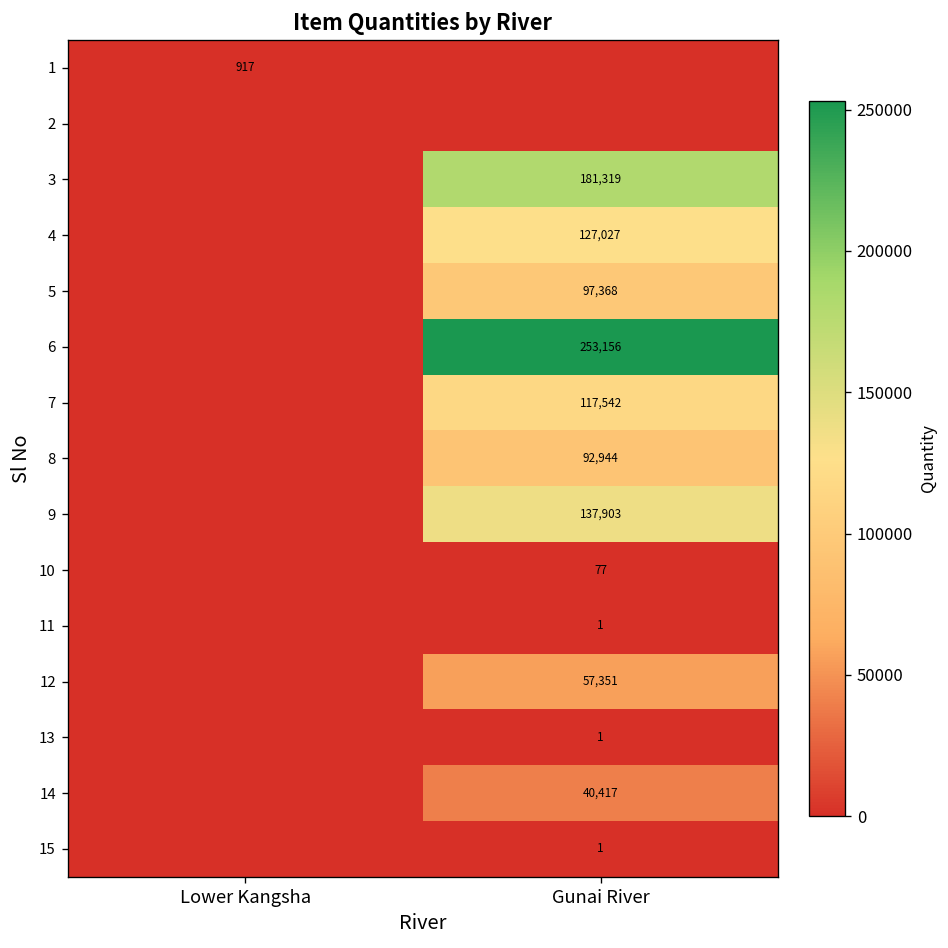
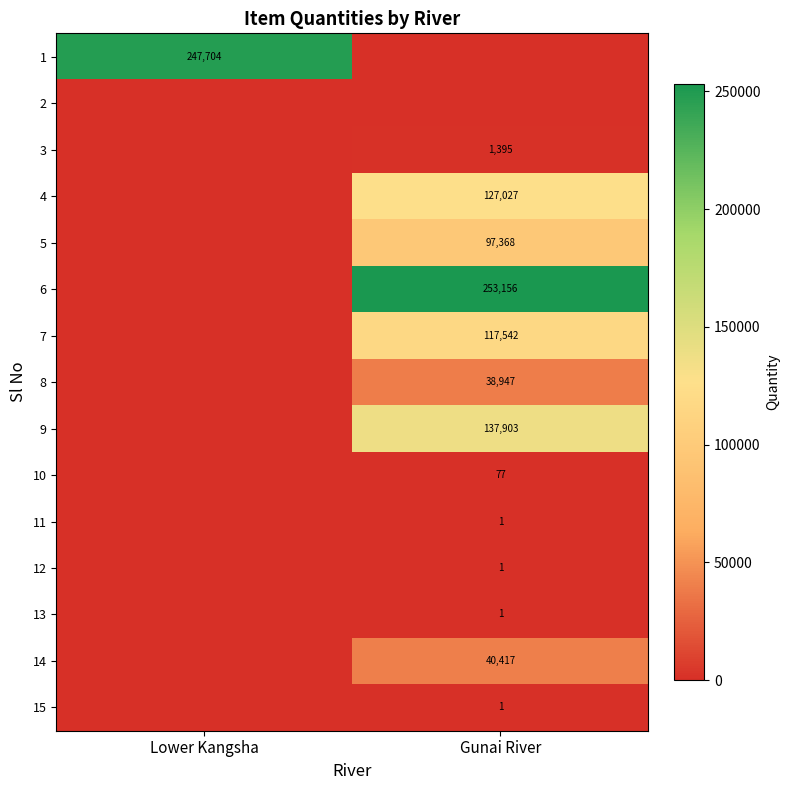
1, Lower Kangsha: 917 -> 247,704
3, Gunai River: 181,319 -> 1,395
8, Gunai River: 92,944 -> 38,947
12, Gunai River: 57,351 -> 1
